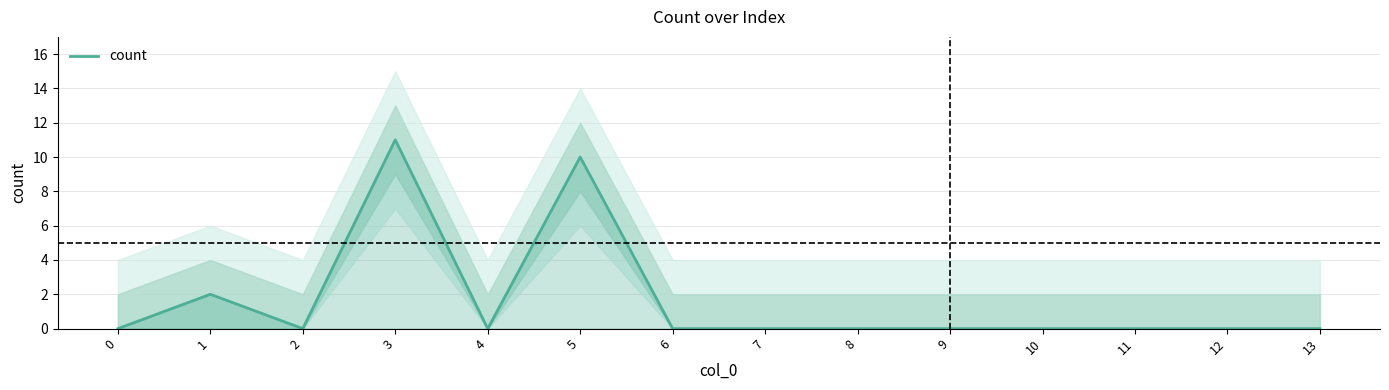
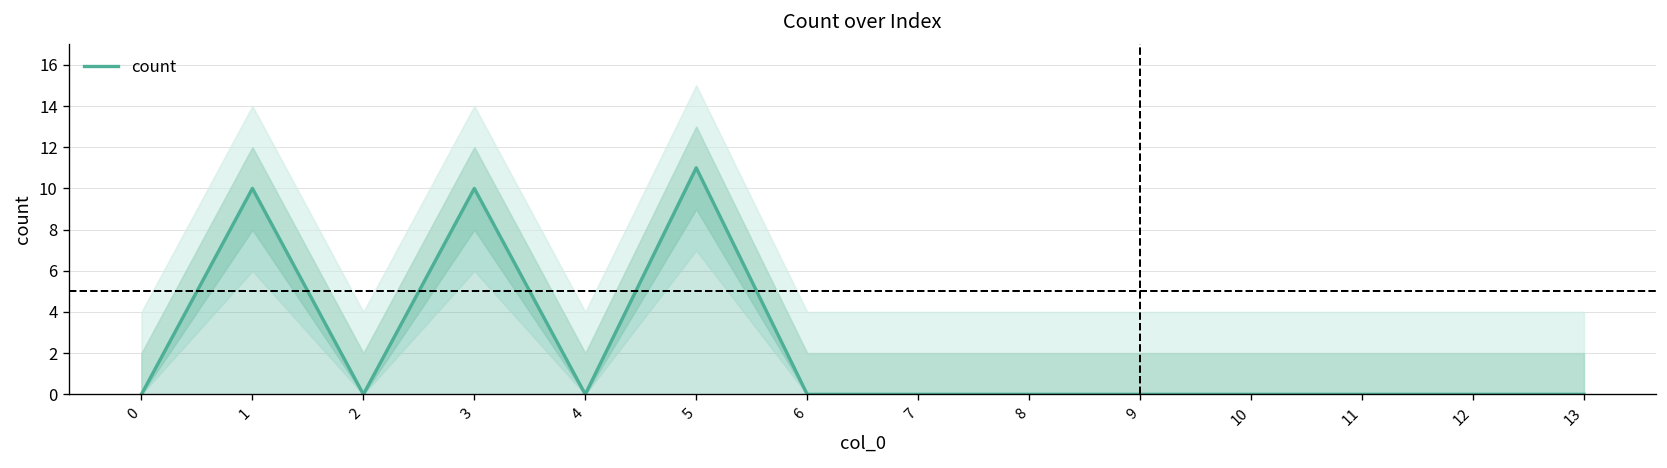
count, 1: 2 -> 10
count, 3: 11 -> 10
count, 5: 10 -> 11
